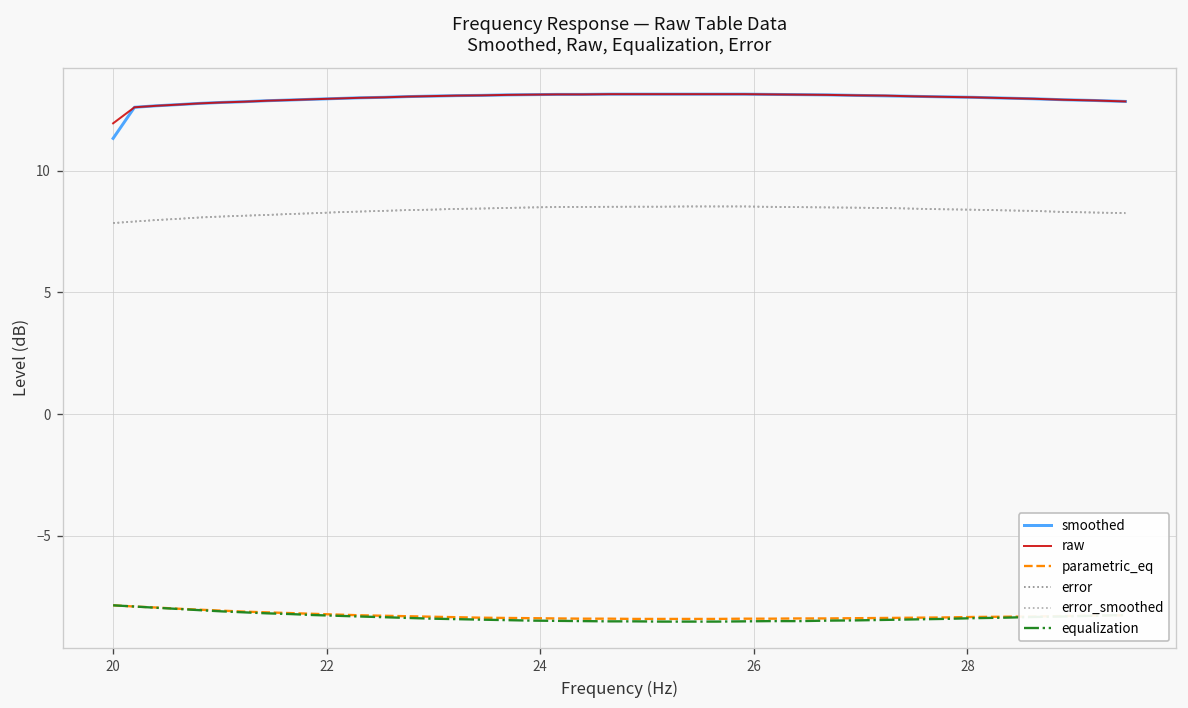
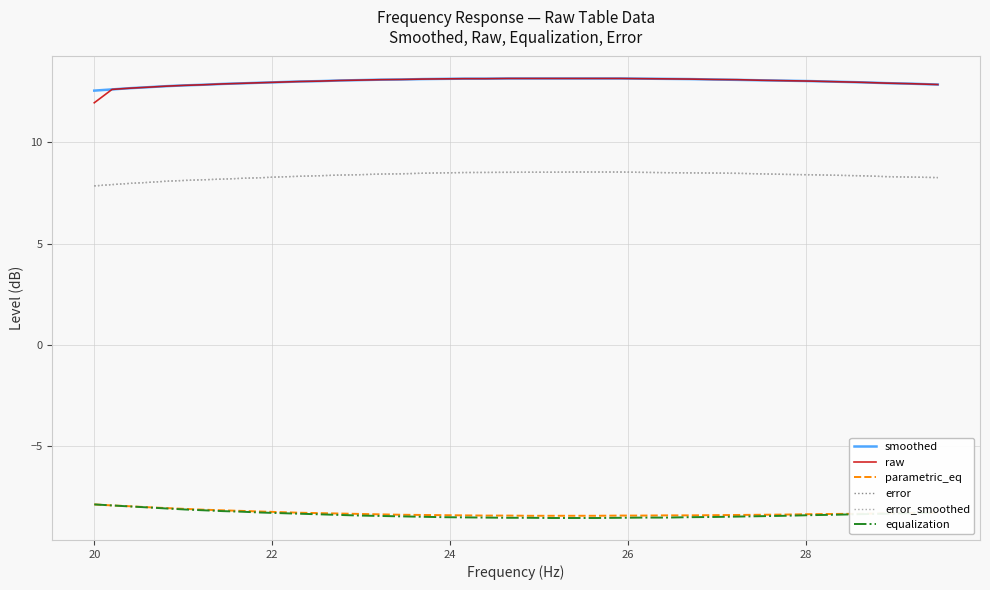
smoothed, 20: 11.3 -> 12.6
